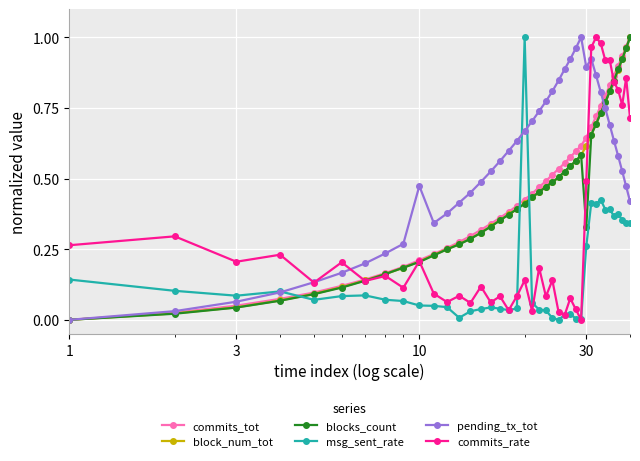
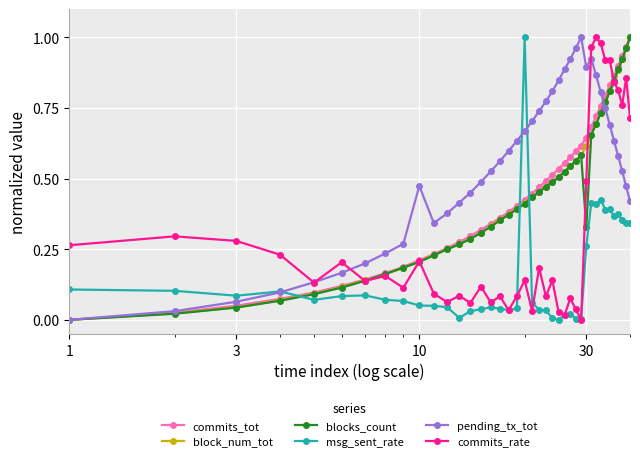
msg_sent_rate, 1: 0.14 -> 0.11
commits_rate, 3: 0.21 -> 0.28
